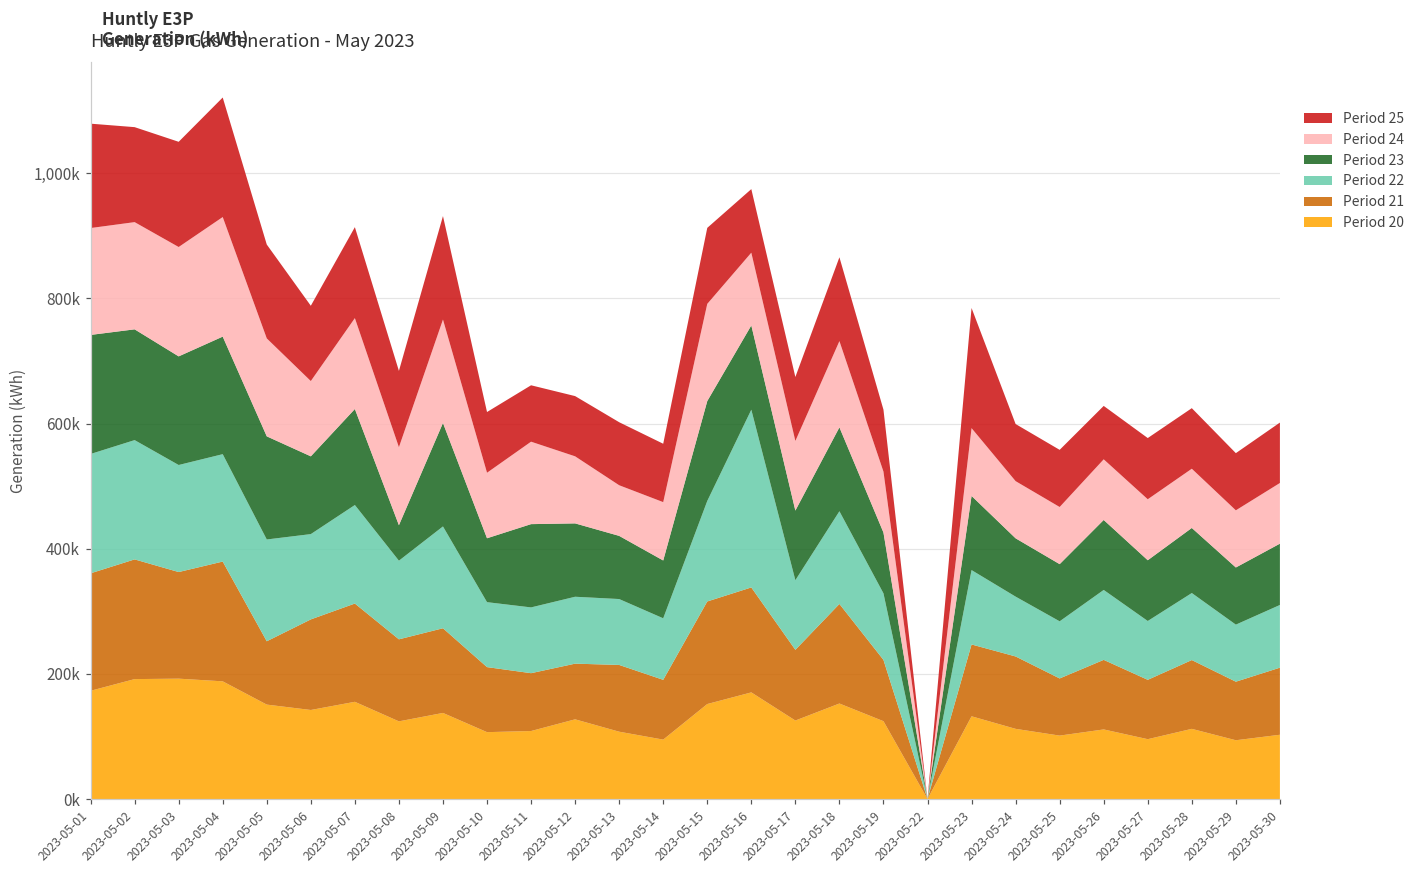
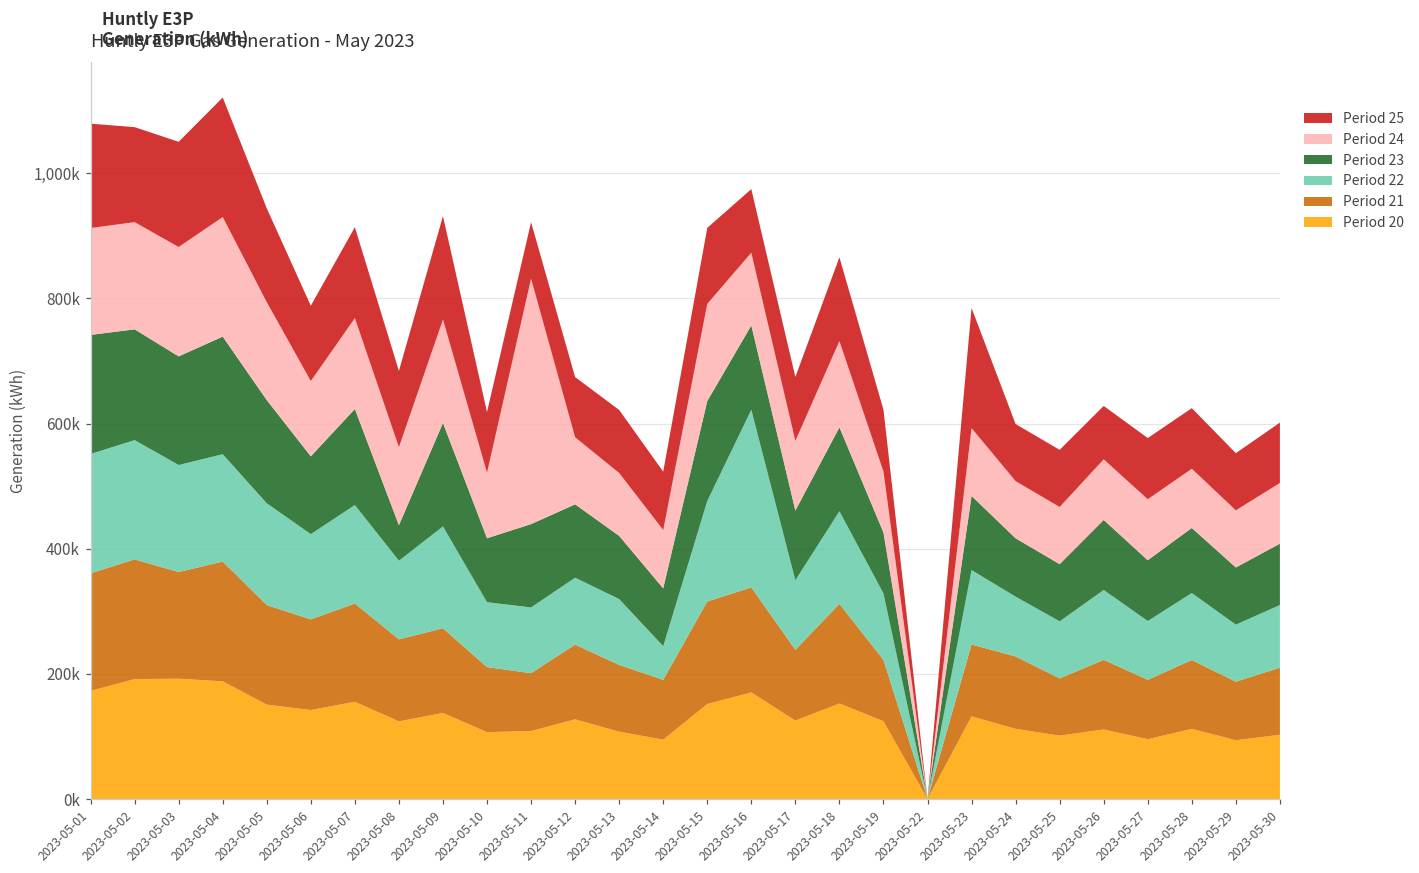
Period 21, 2023-05-05: 100,000 -> 160,000
Period 24, 2023-05-11: 130,000 -> 390,000
Period 21, 2023-05-12: 90,000 -> 120,000
Period 24, 2023-05-13: 80,000 -> 100,000
Period 22, 2023-05-14: 100,000 -> 50,000
